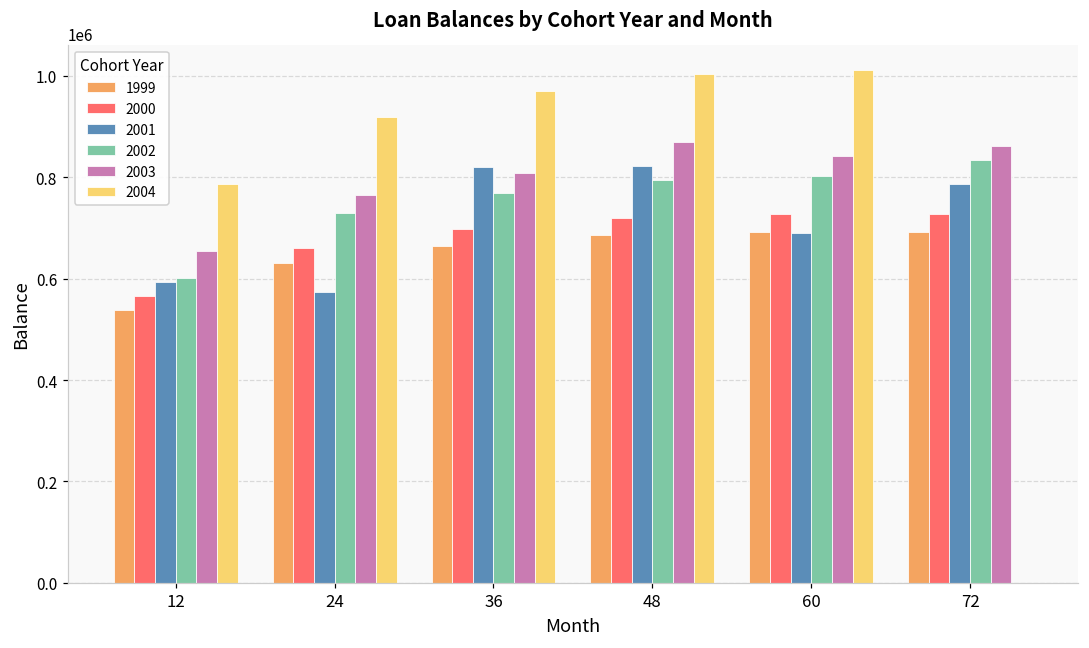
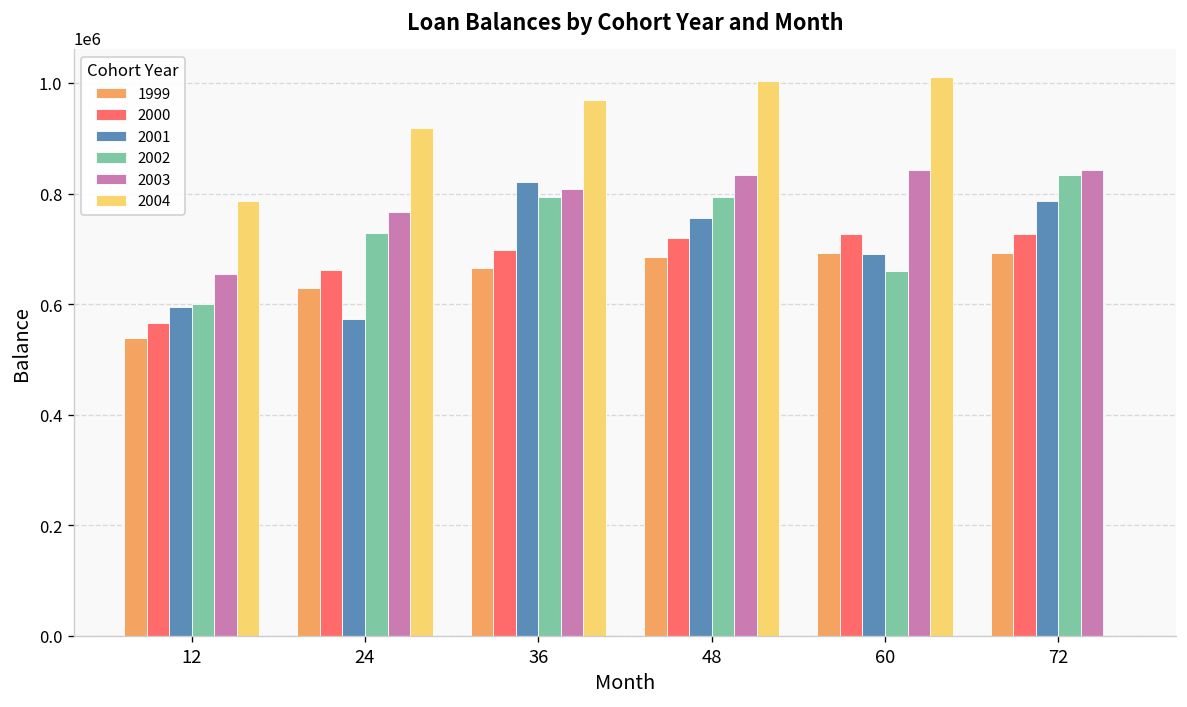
2002, 36: 770000 -> 790000
2001, 48: 820000 -> 760000
2003, 48: 870000 -> 830000
2002, 60: 800000 -> 660000
2003, 72: 860000 -> 840000
